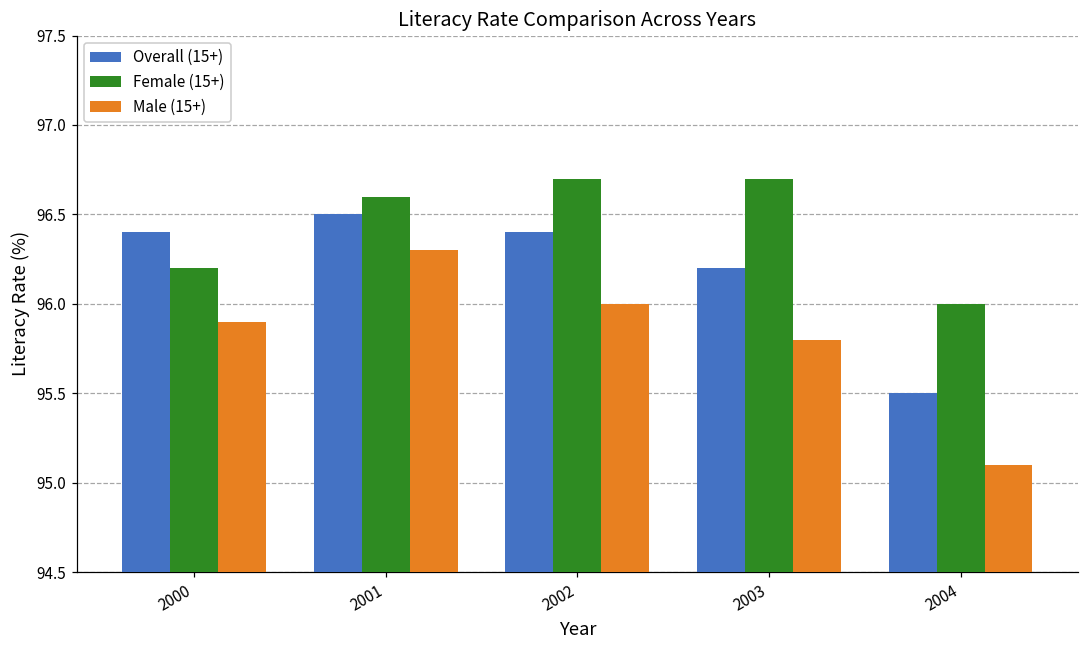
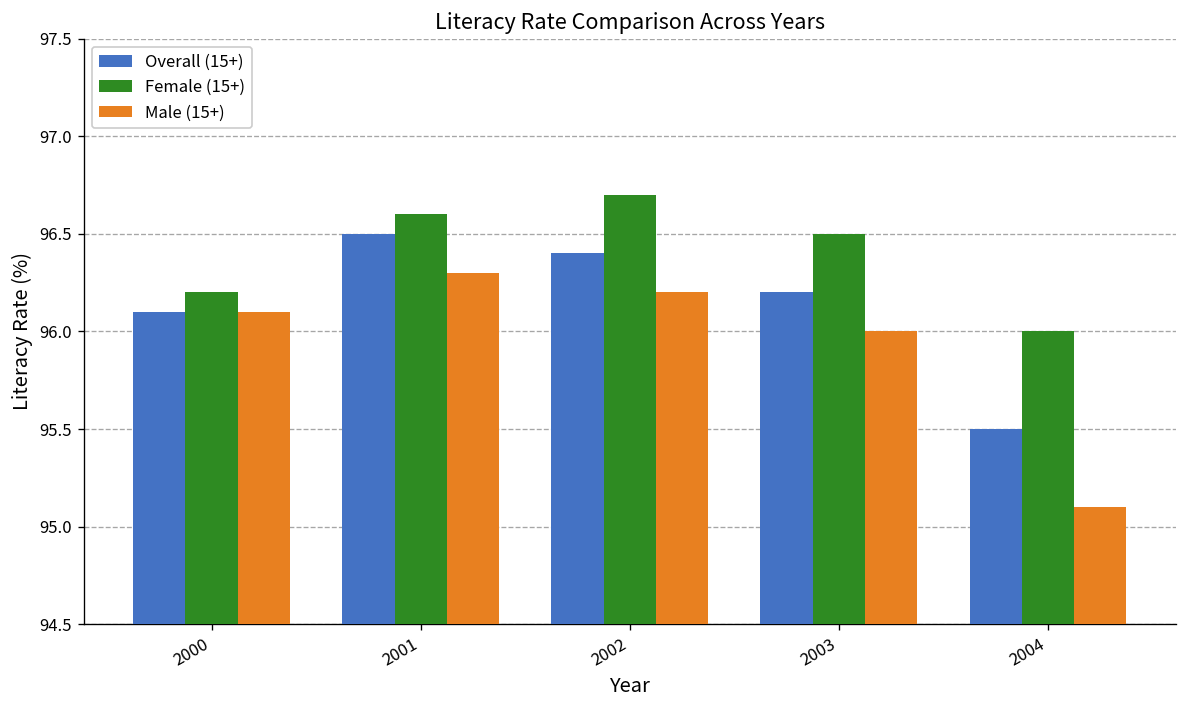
Overall (15+), 2000: 96.4 -> 96.1
Male (15+), 2000: 95.9 -> 96.1
Male (15+), 2002: 96.0 -> 96.2
Female (15+), 2003: 96.7 -> 96.5
Male (15+), 2003: 95.8 -> 96.0
